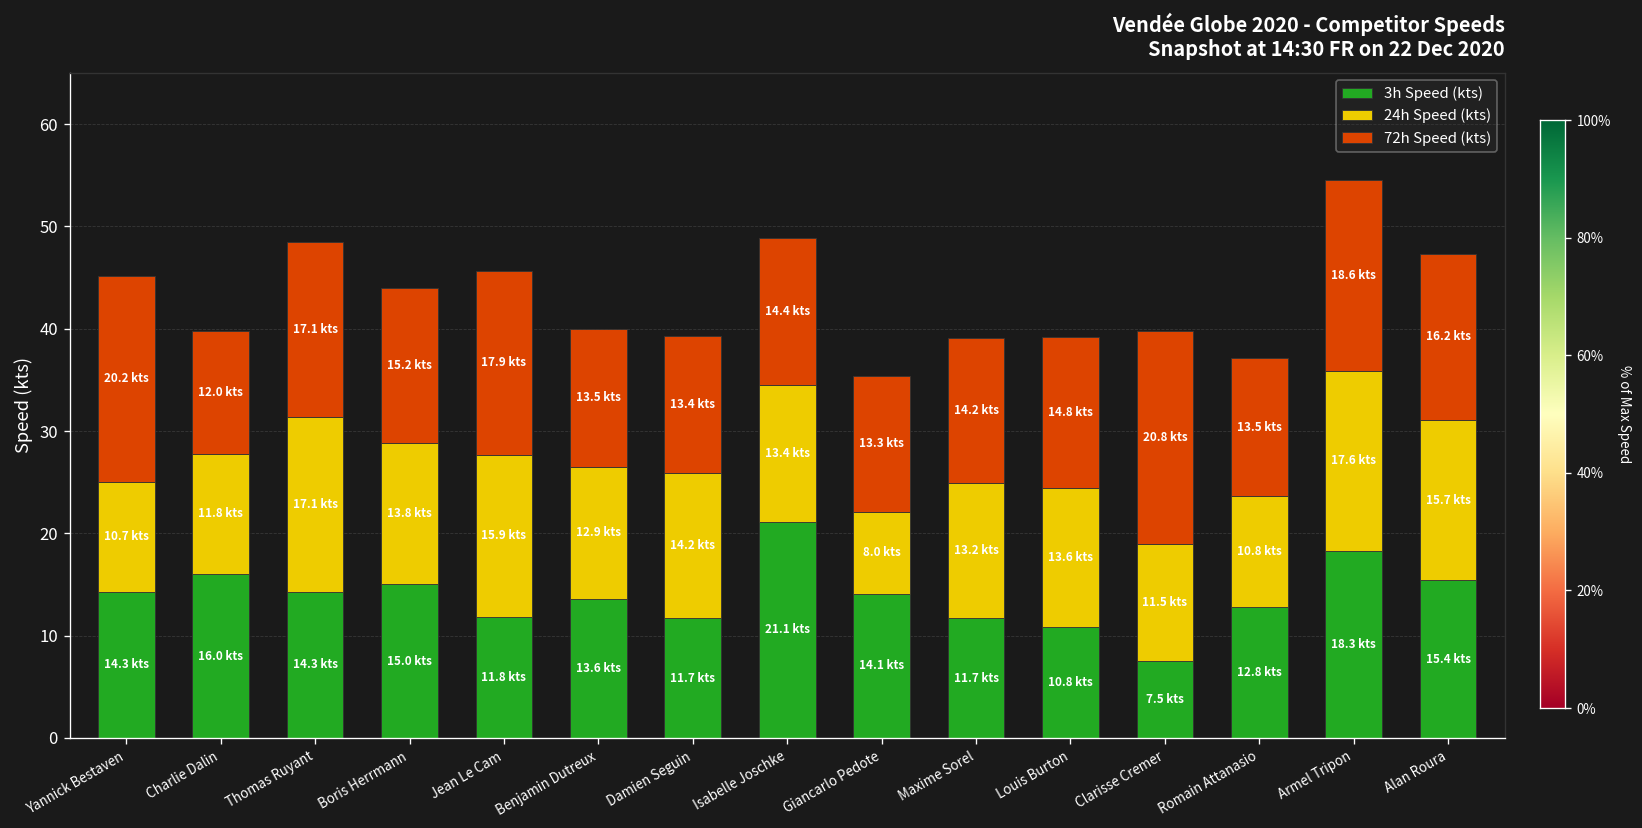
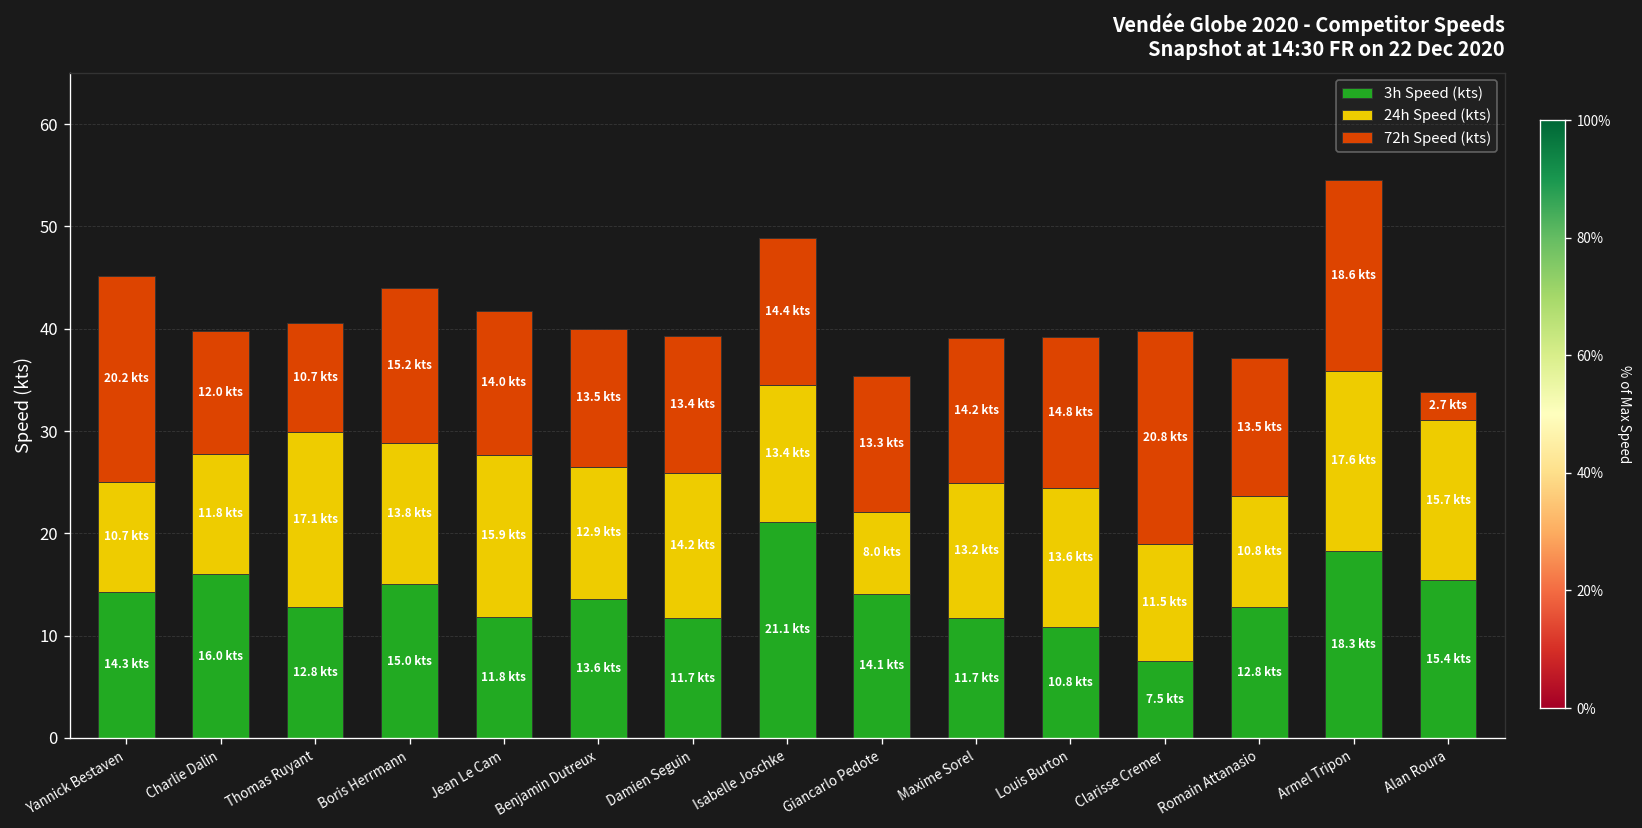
3h Speed (kts), Thomas Ruyant: 14.3 -> 12.8
72h Speed (kts), Thomas Ruyant: 17.1 -> 10.7
72h Speed (kts), Jean Le Cam: 17.9 -> 14.0
72h Speed (kts), Alan Roura: 16.2 -> 2.7
